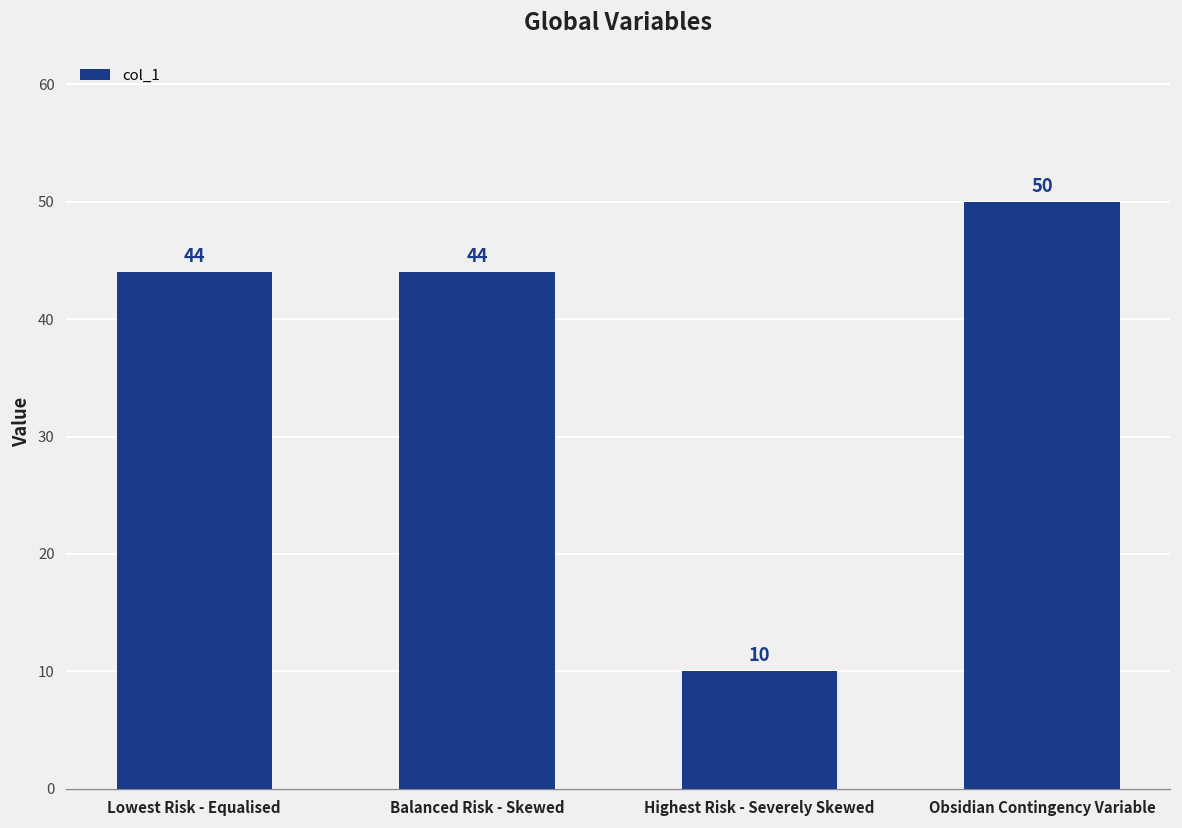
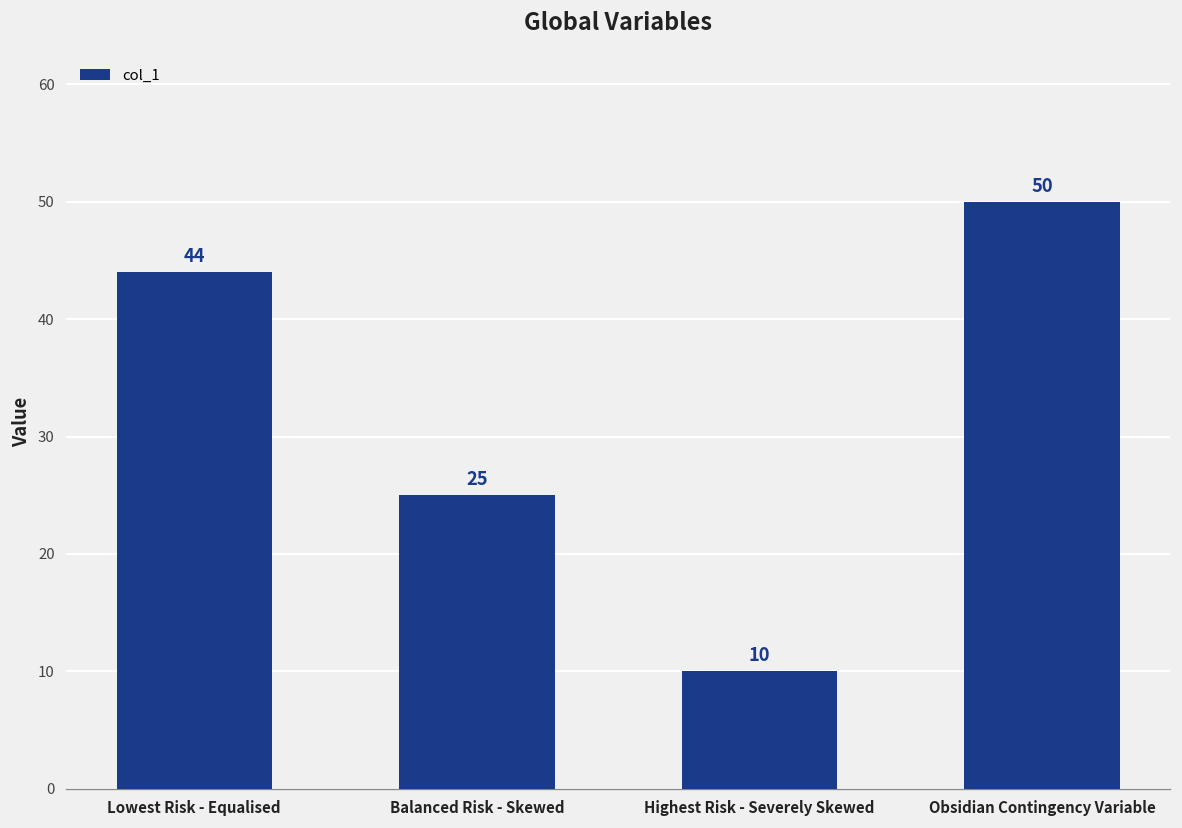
Balanced Risk - Skewed: 44 -> 25
